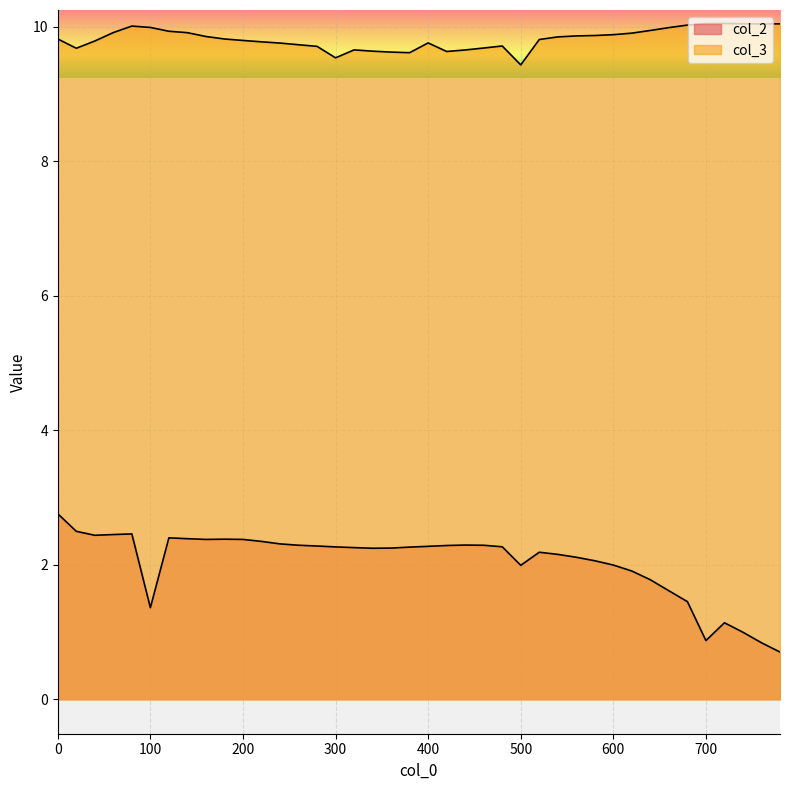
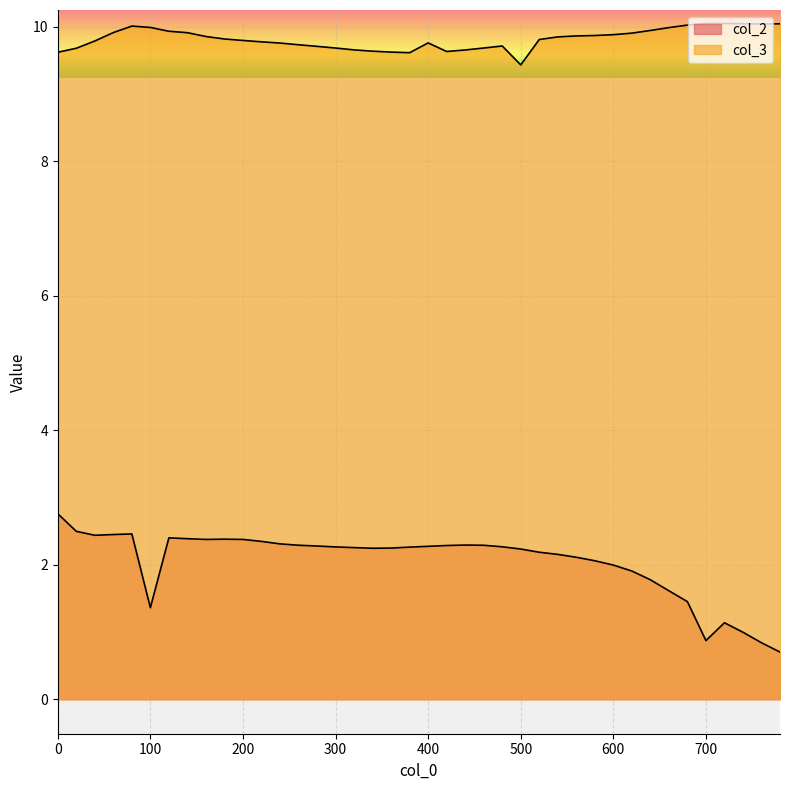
col_3, 0: 9.8 -> 9.6
col_3, 300: 9.5 -> 9.7
col_2, 500: 2.0 -> 2.2
